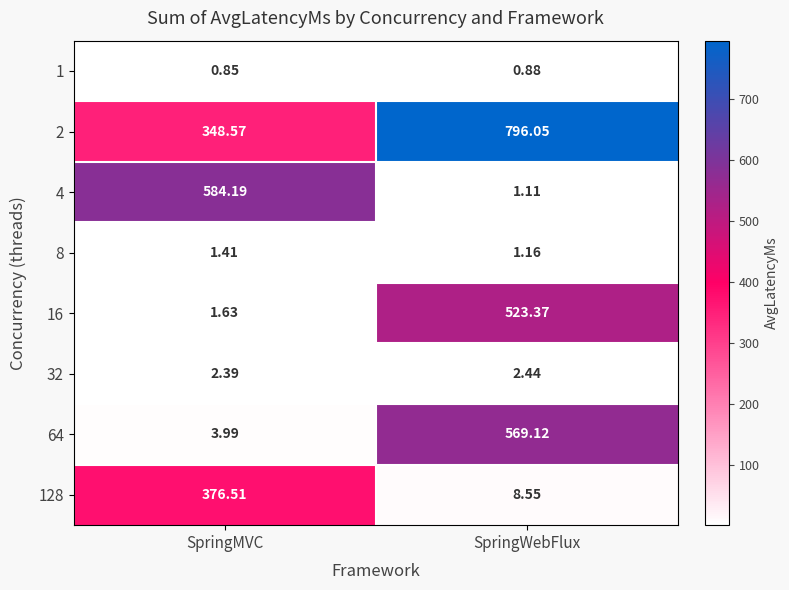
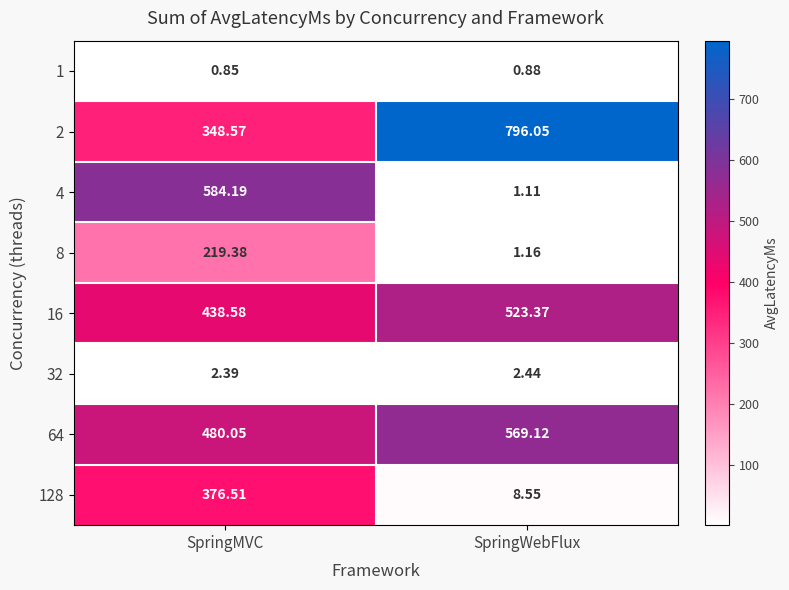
8, SpringMVC: 1.41 -> 219.38
16, SpringMVC: 1.63 -> 438.58
64, SpringMVC: 3.99 -> 480.05
